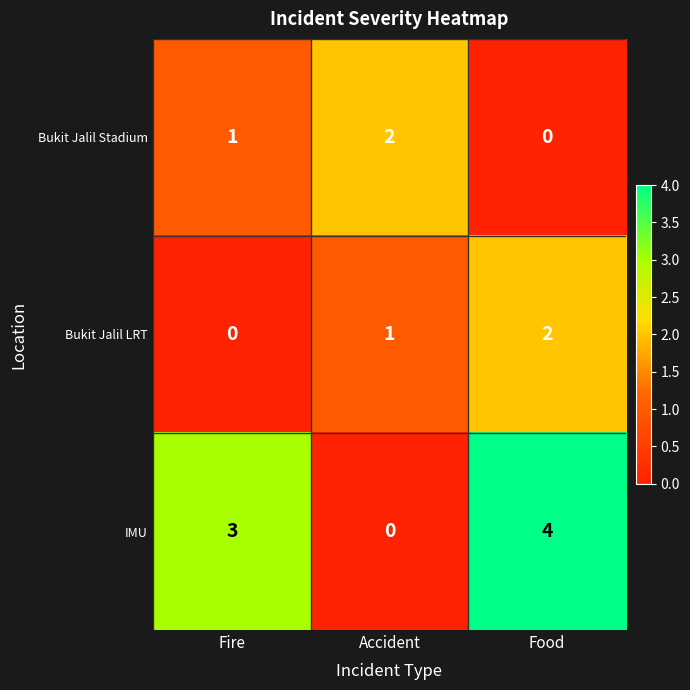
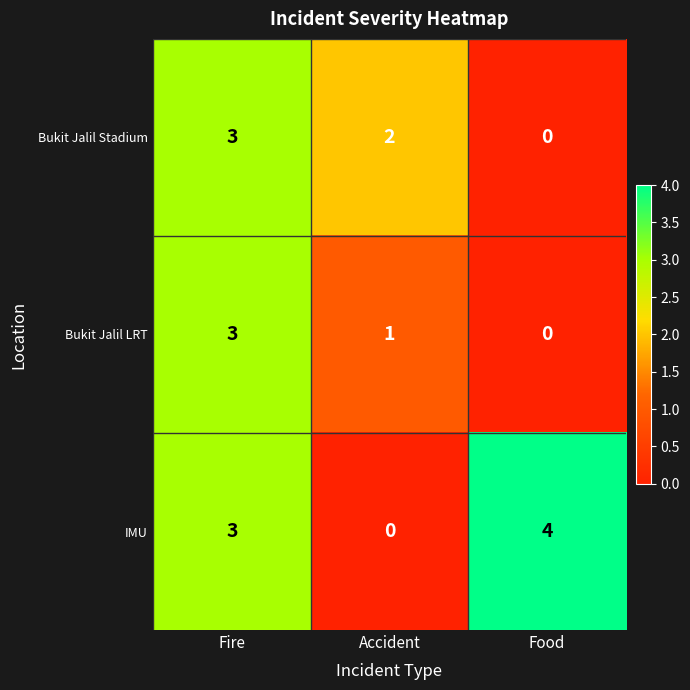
Bukit Jalil Stadium, Fire: 1 -> 3
Bukit Jalil LRT, Fire: 0 -> 3
Bukit Jalil LRT, Food: 2 -> 0
